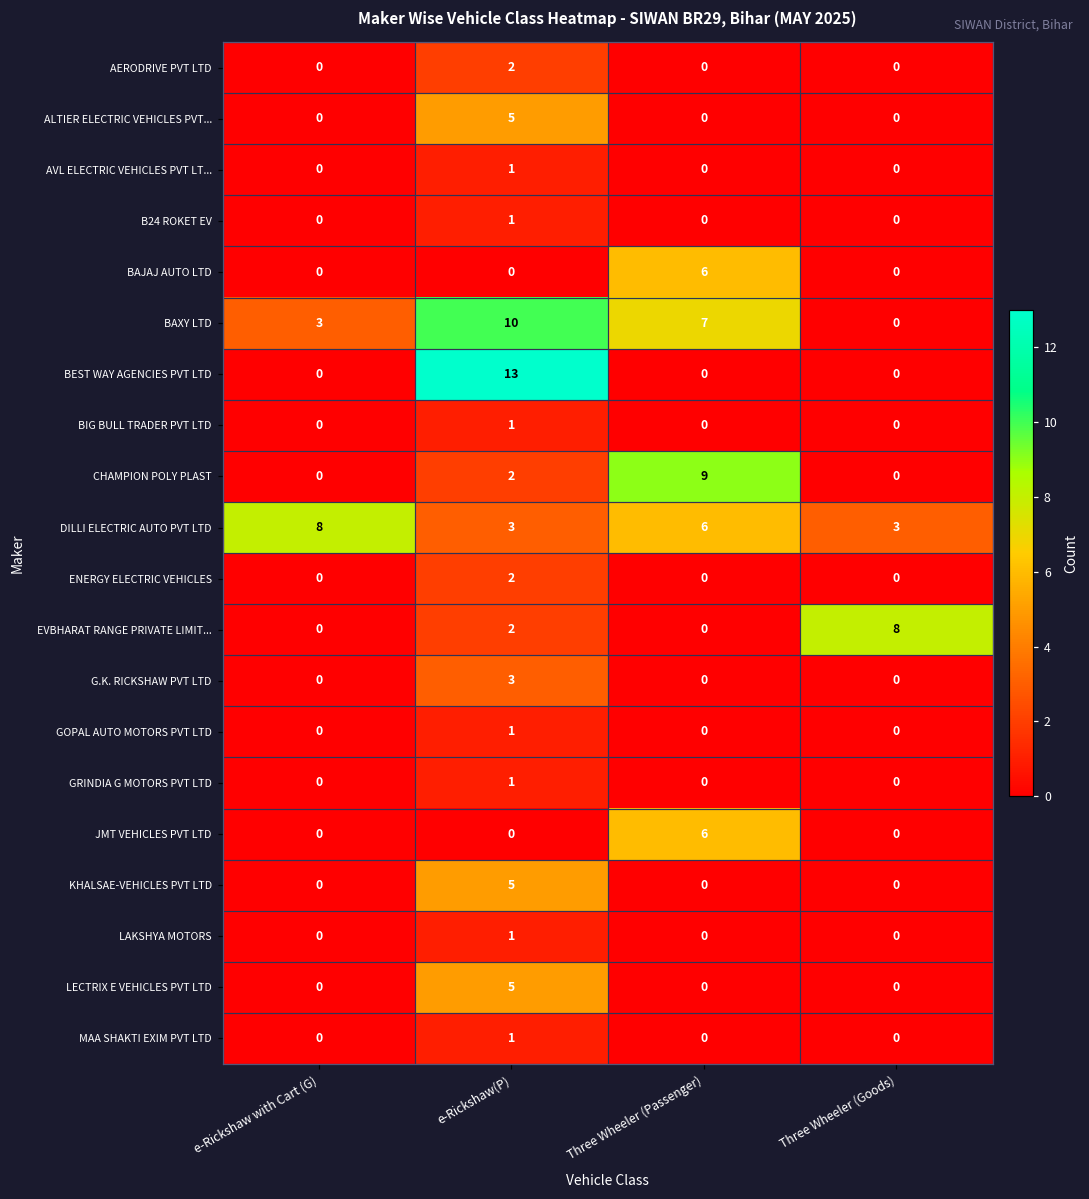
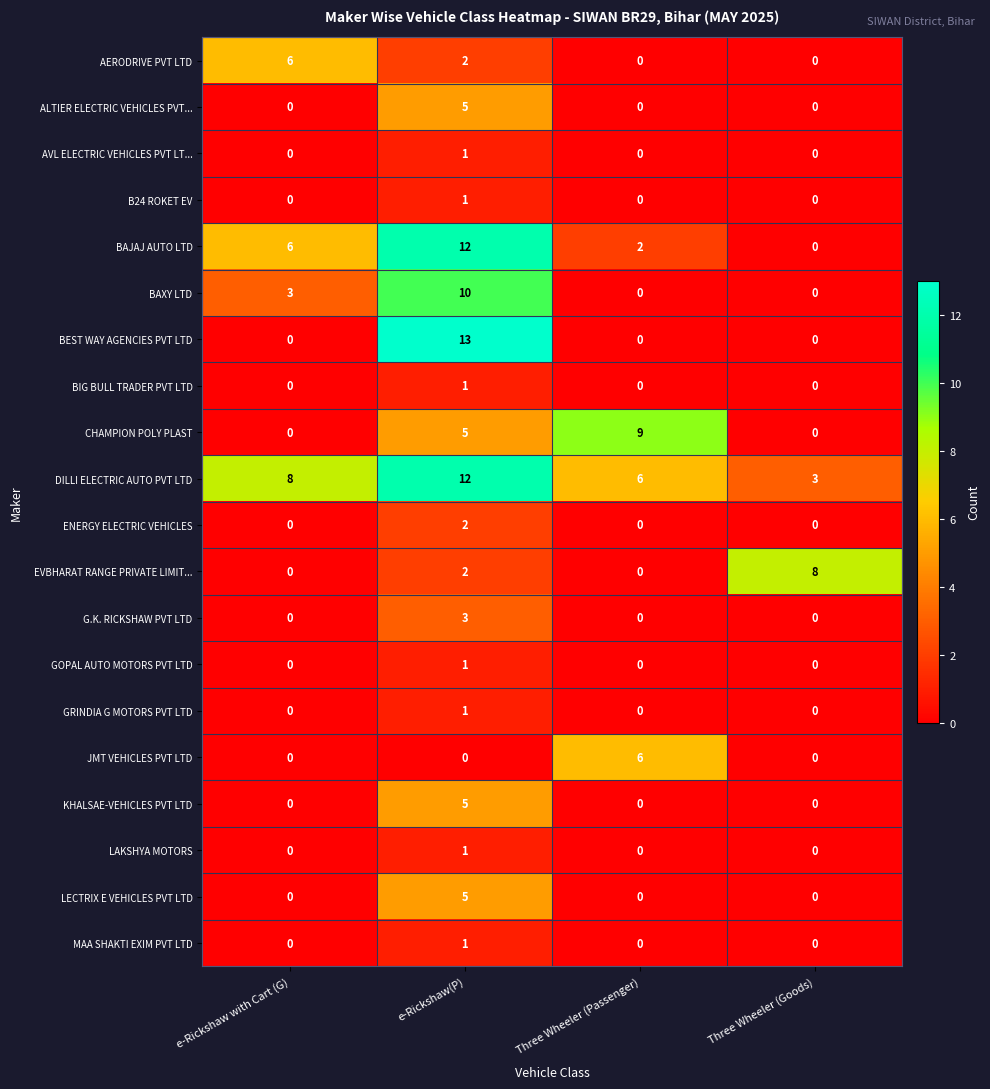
AERODRIVE PVT LTD, e-Rickshaw with Cart (G): 0 -> 6
BAJAJ AUTO LTD, e-Rickshaw with Cart (G): 0 -> 6
BAJAJ AUTO LTD, e-Rickshaw(P): 0 -> 12
BAJAJ AUTO LTD, Three Wheeler (Passenger): 6 -> 2
BAXY LTD, Three Wheeler (Passenger): 7 -> 0
CHAMPION POLY PLAST, e-Rickshaw(P): 2 -> 5
DILLI ELECTRIC AUTO PVT LTD, e-Rickshaw(P): 3 -> 12
